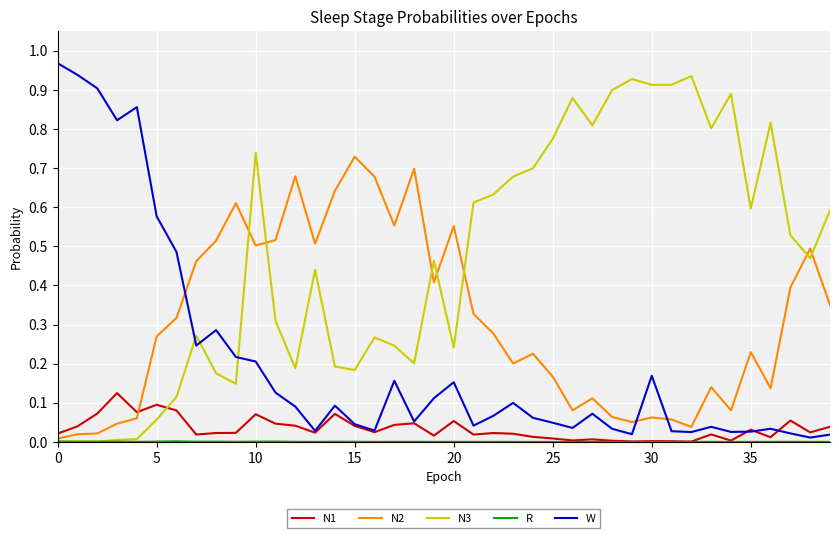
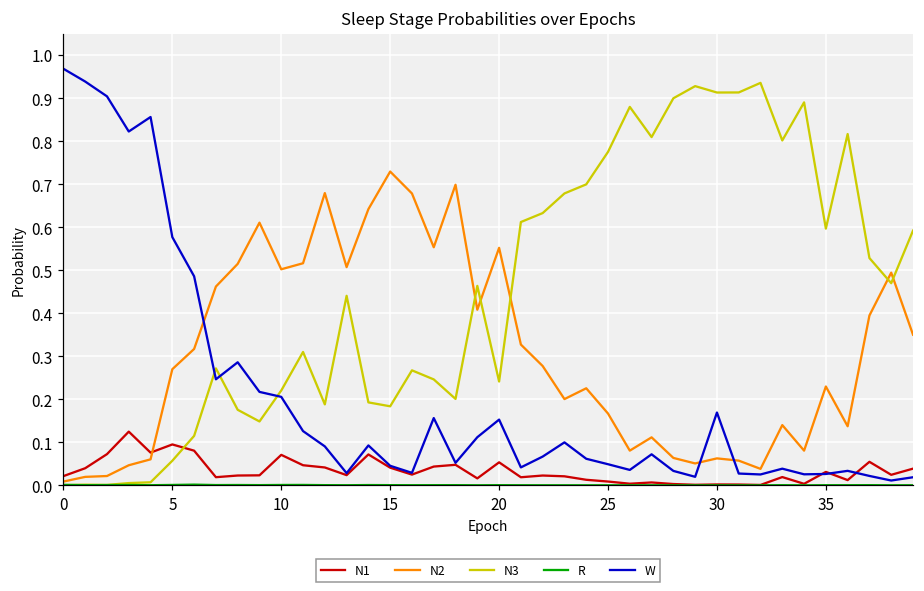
N3, 10: 0.74 -> 0.22
